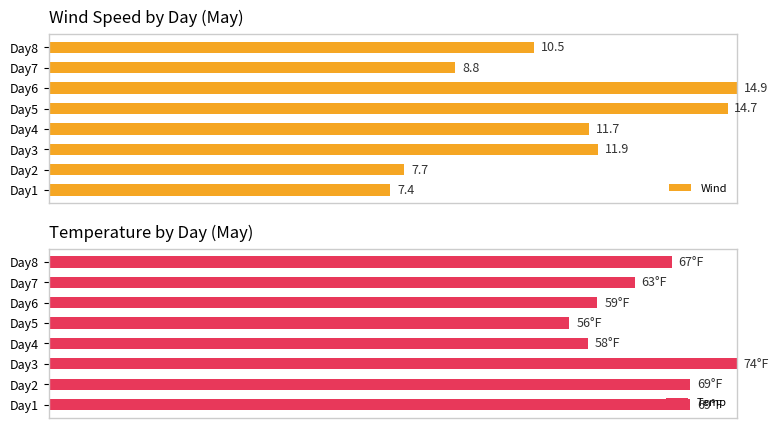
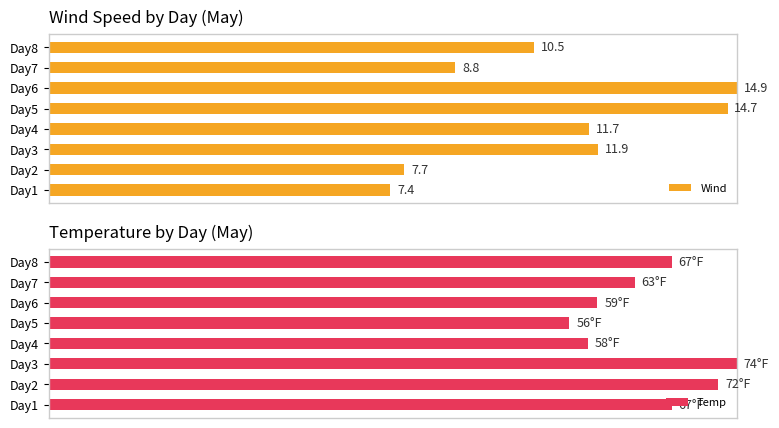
Temperature by Day (May), Day2: 69°F -> 72°F
Temperature by Day (May), Day1: 69°F -> 67°F
